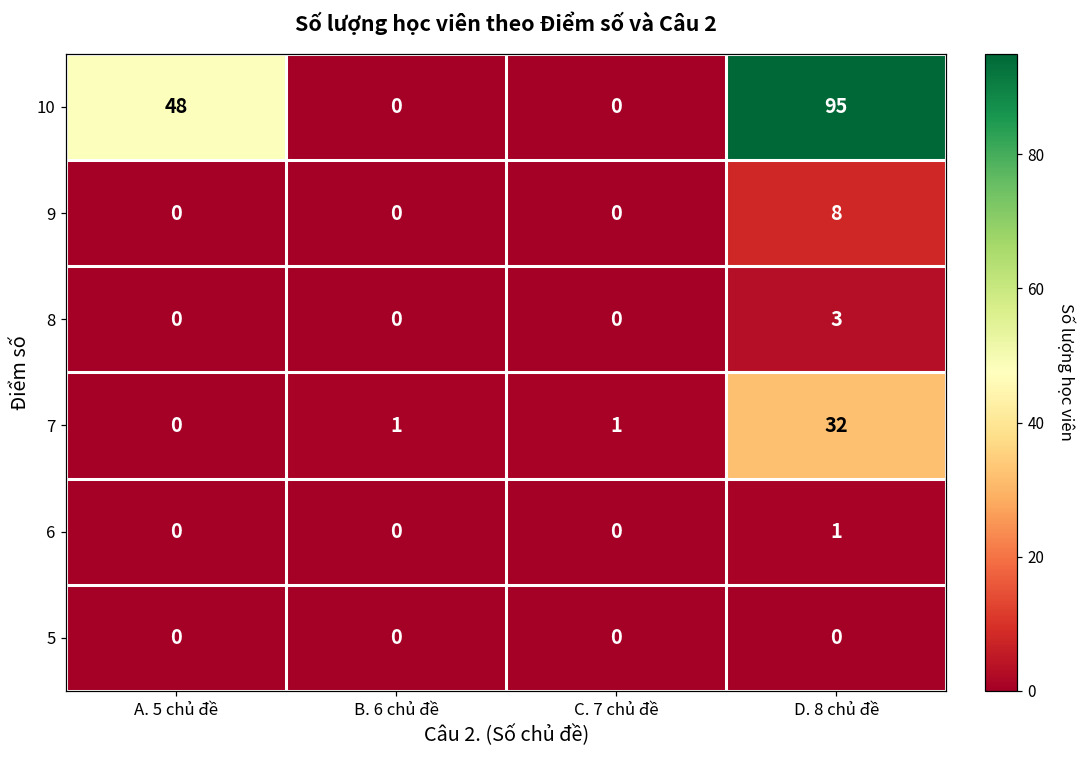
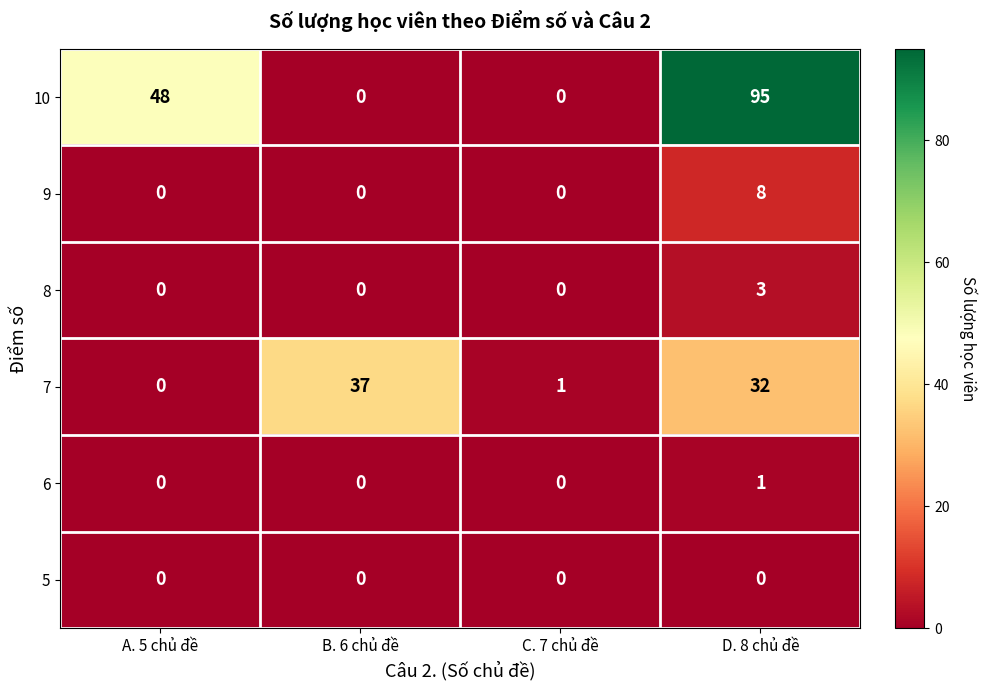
7, B. 6 chủ đề: 1 -> 37
